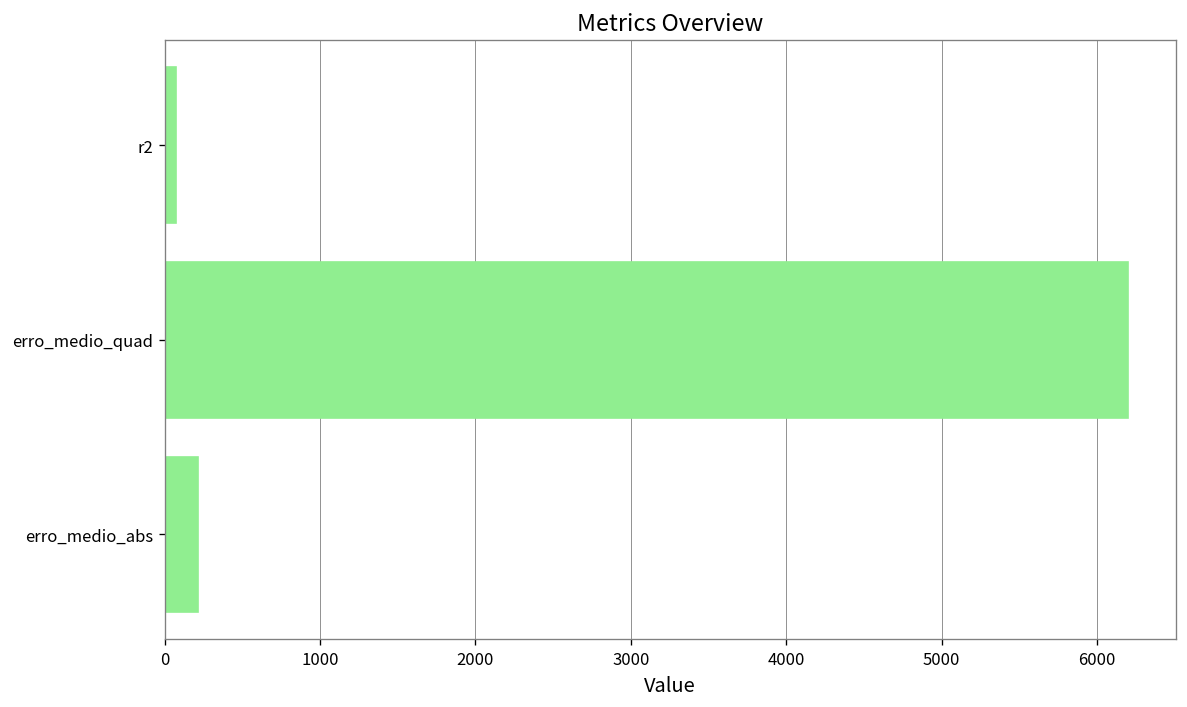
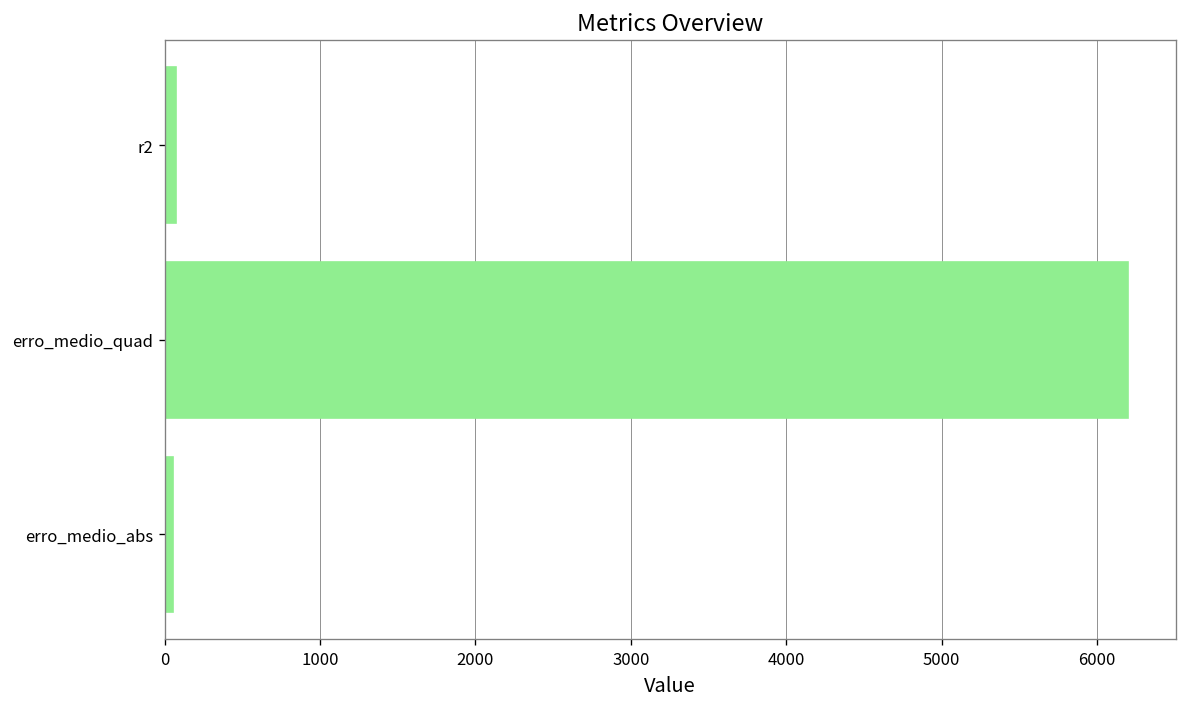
erro_medio_abs: 220 -> 50
